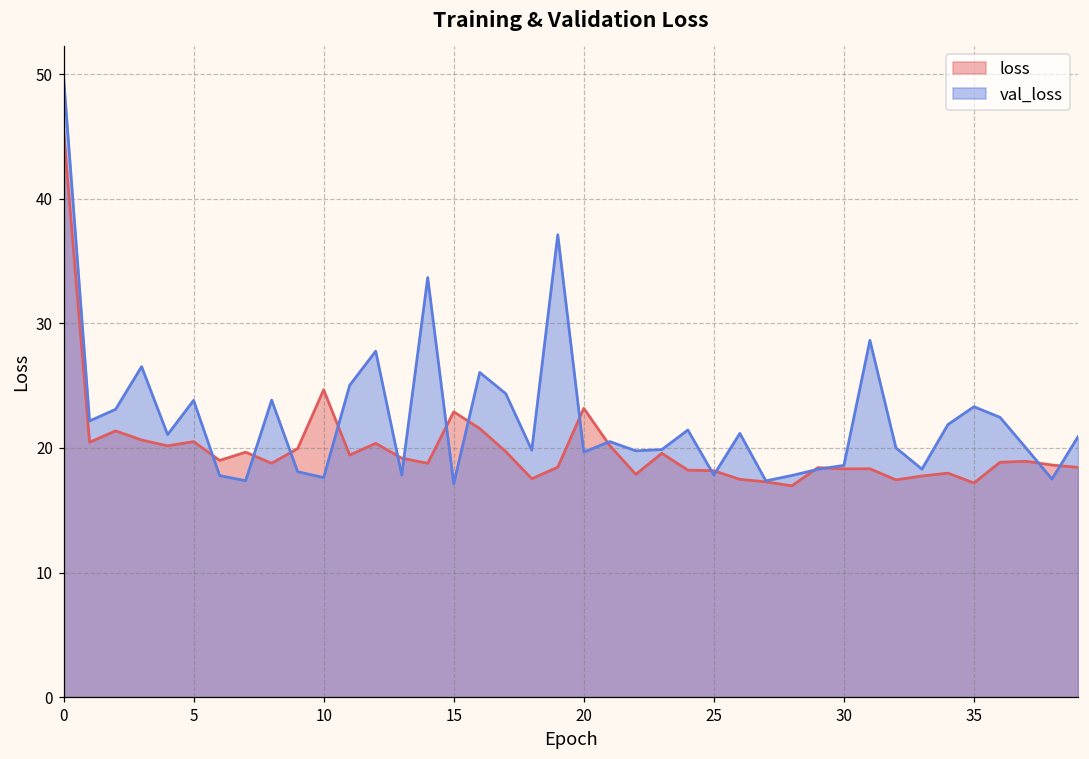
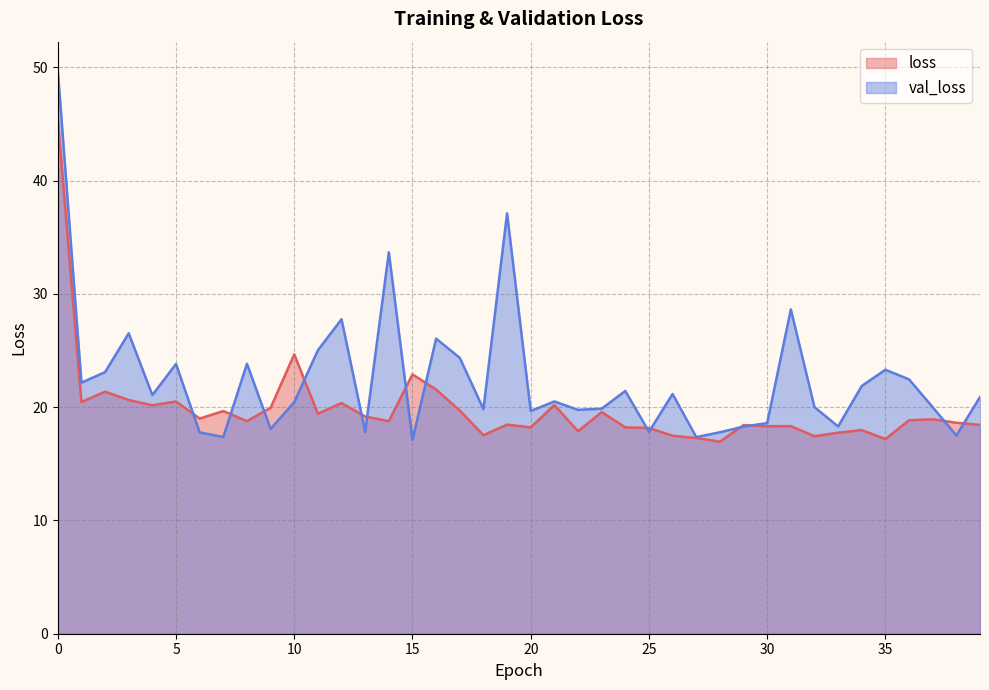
val_loss, 10: 17.6 -> 20.5
loss, 20: 23.2 -> 18.2
